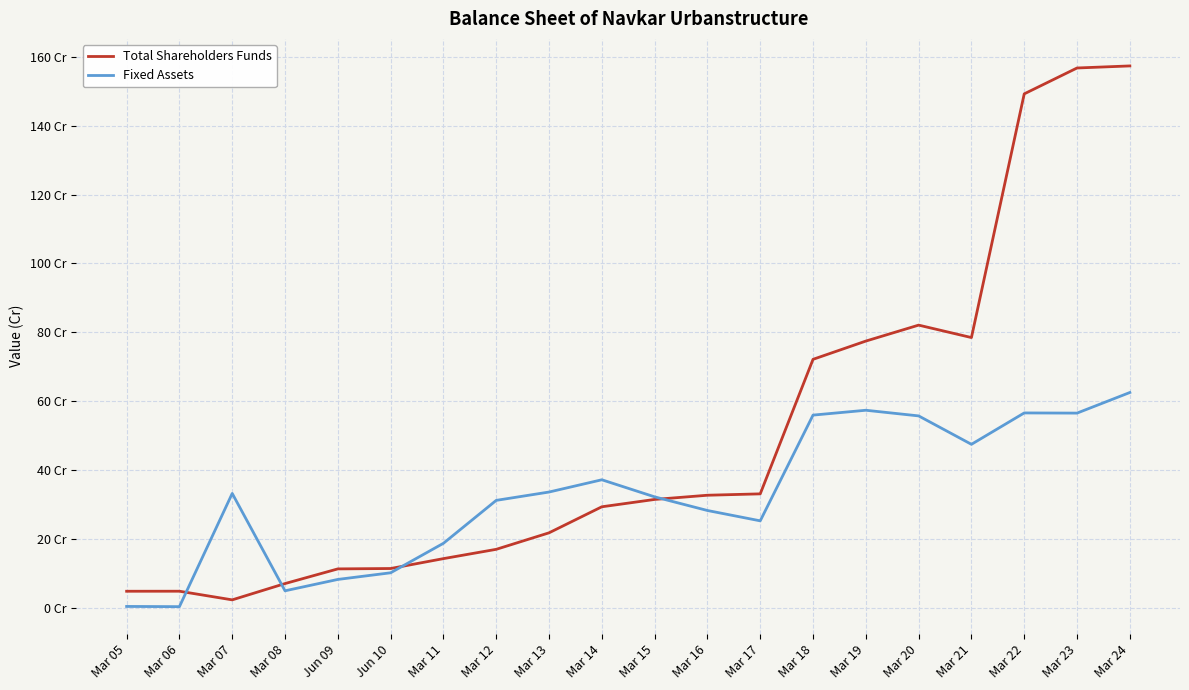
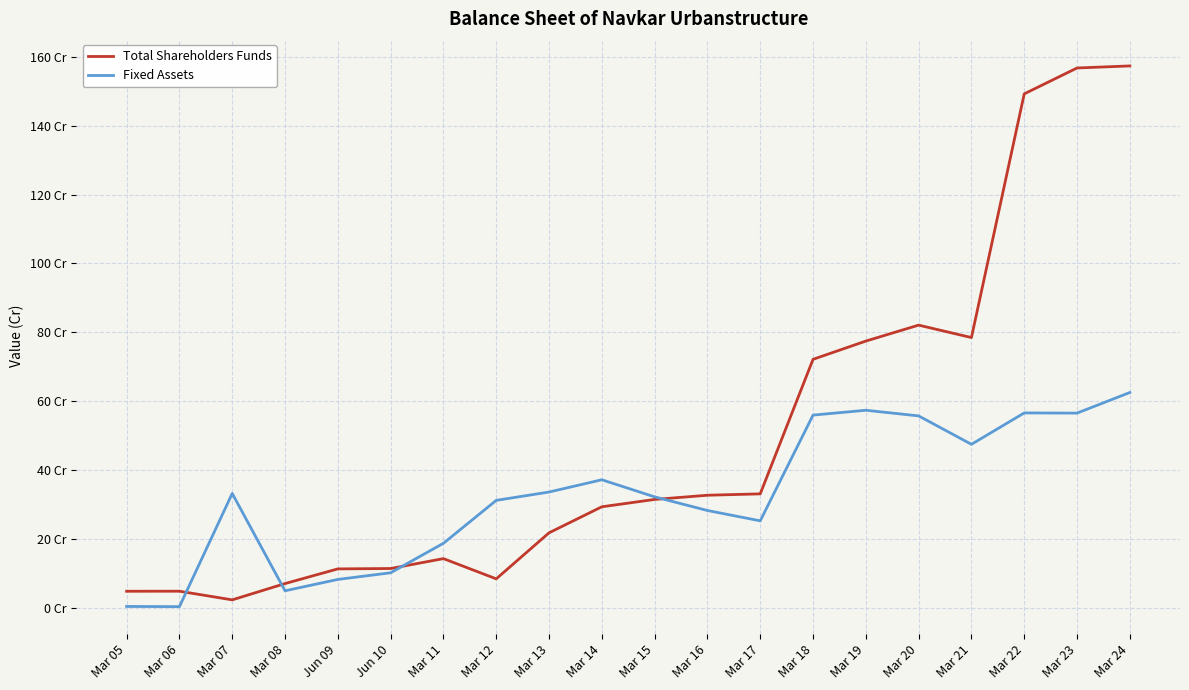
Total Shareholders Funds, Mar 12: 17 Cr -> 8 Cr
